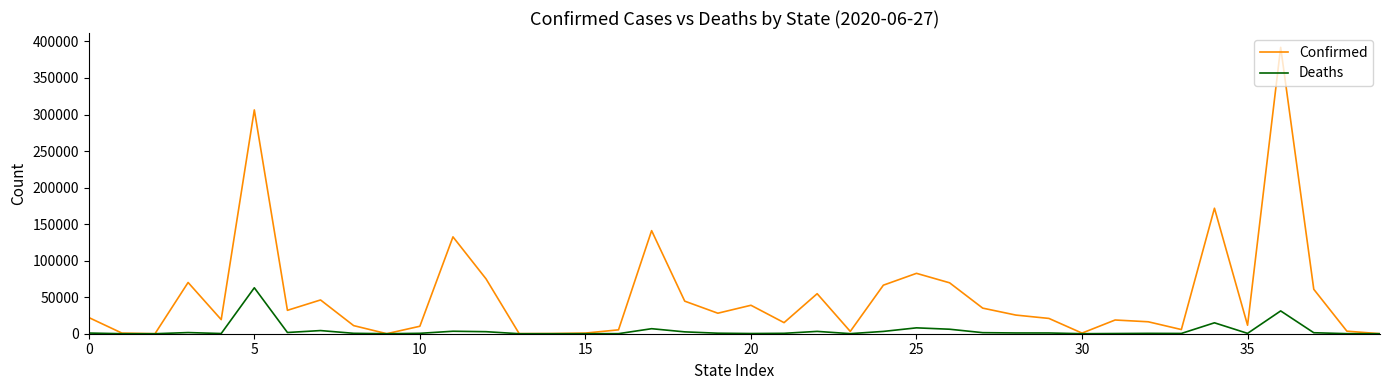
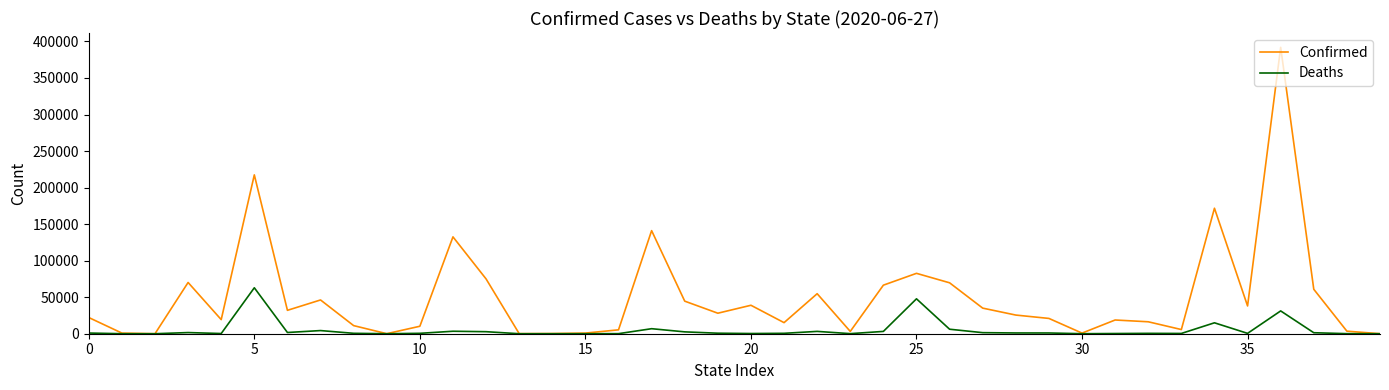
Confirmed, 5: 310000 -> 220000
Deaths, 25: 10000 -> 50000
Confirmed, 35: 10000 -> 40000
